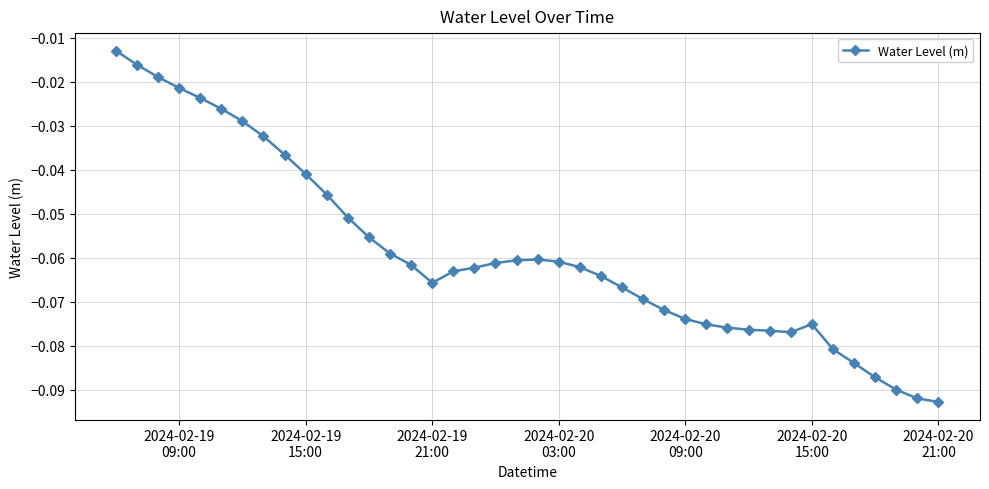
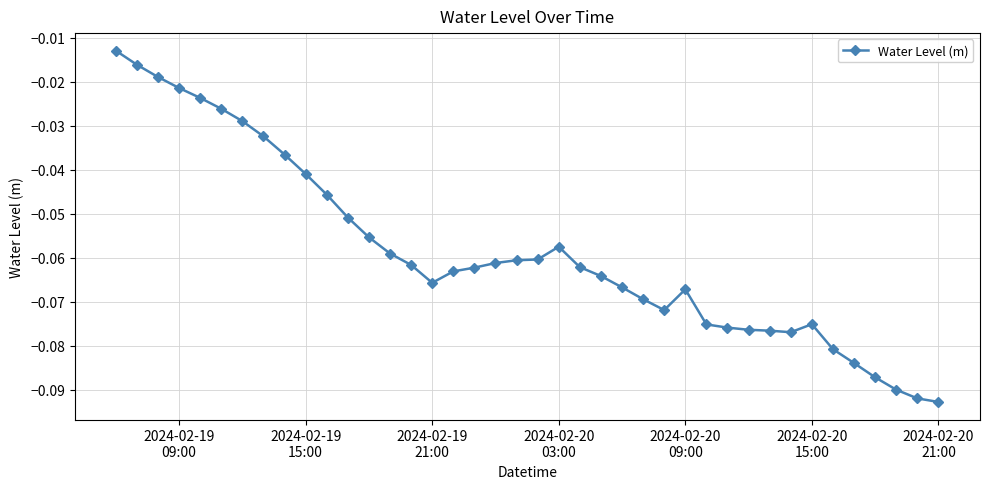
2024-02-20 03:00: -0.061 -> -0.058
2024-02-20 09:00: -0.074 -> -0.067
